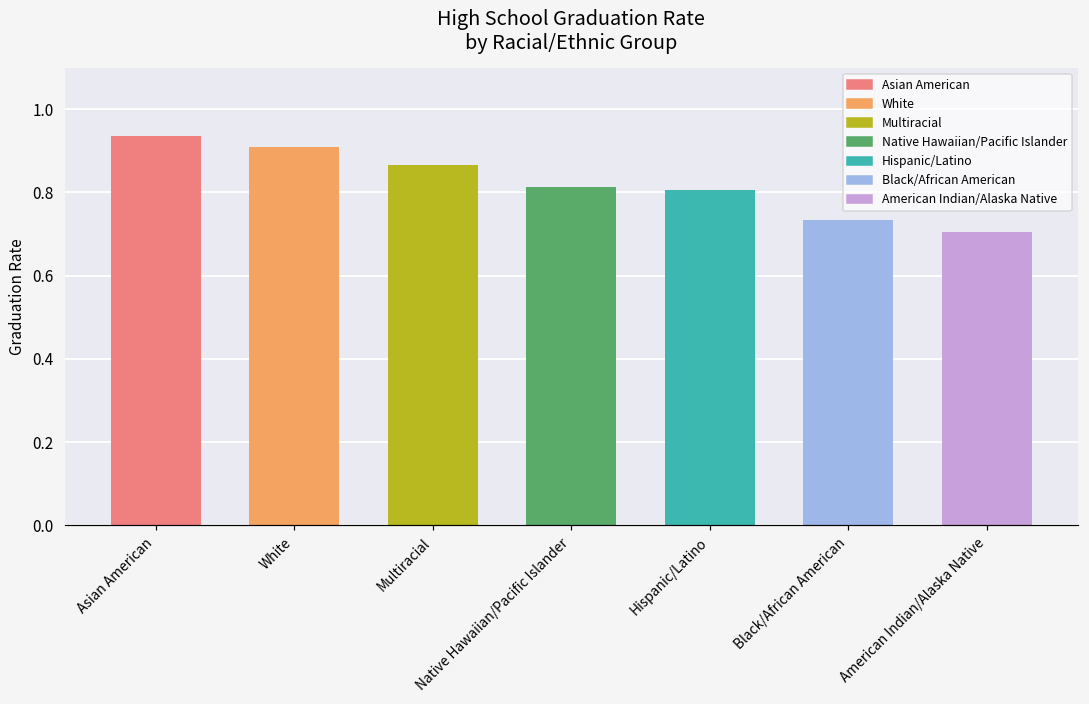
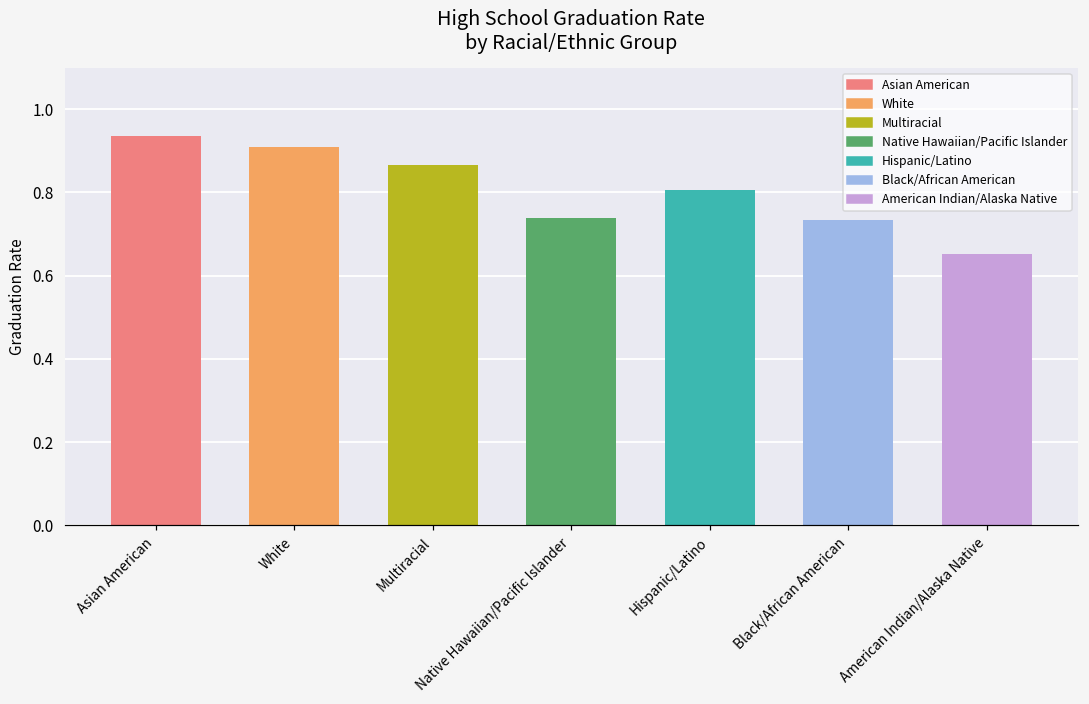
Native Hawaiian/Pacific Islander: 0.81 -> 0.74
American Indian/Alaska Native: 0.71 -> 0.65
